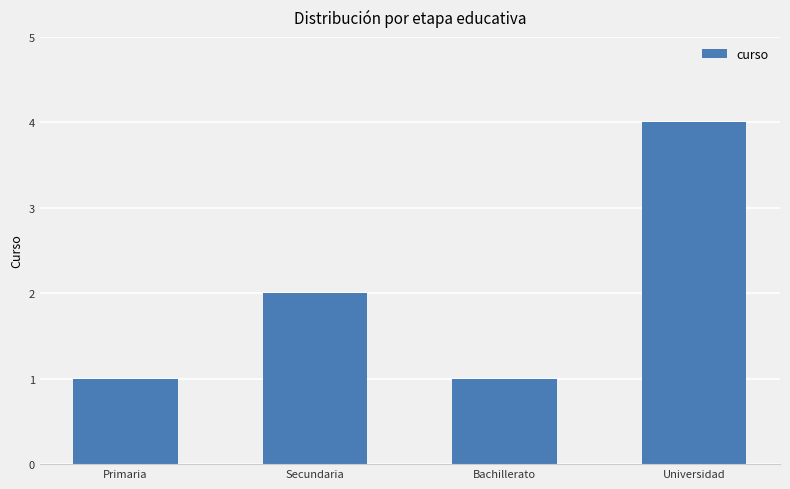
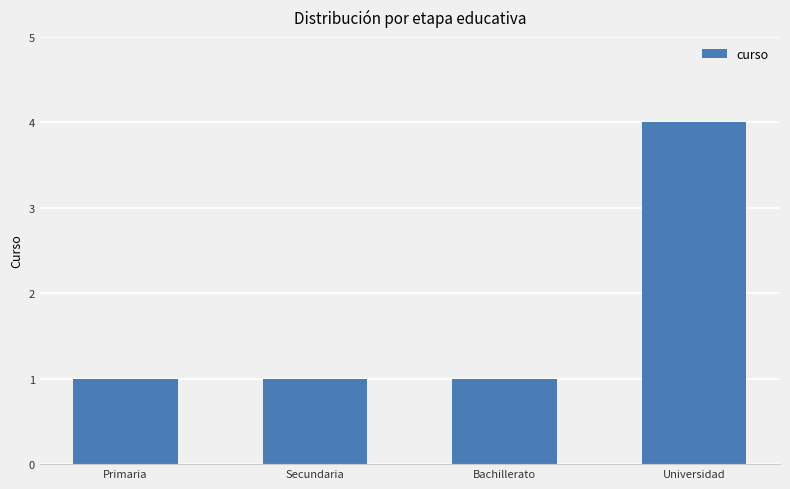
Secundaria: 2 -> 1
